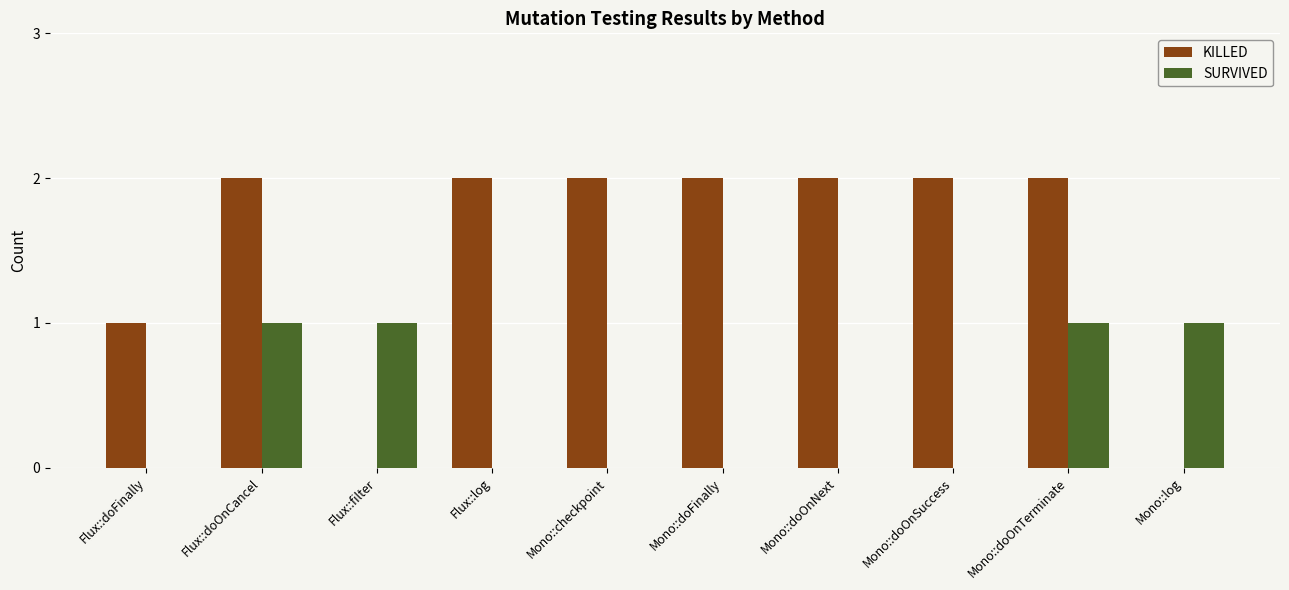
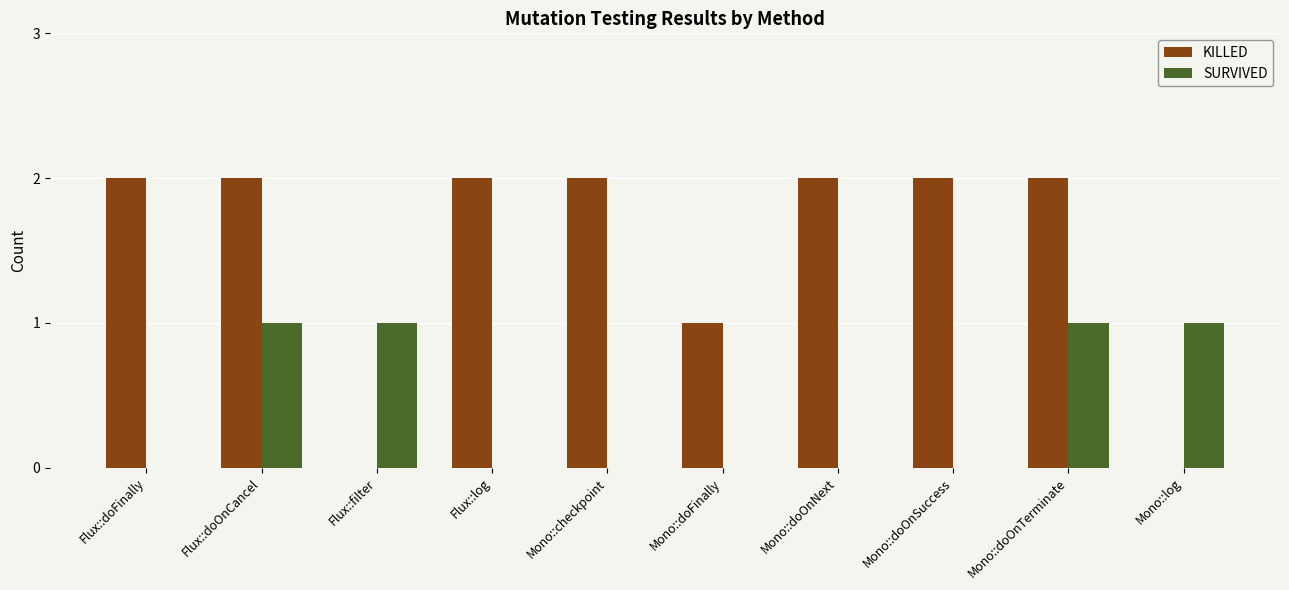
KILLED, Flux::doFinally: 1 -> 2
KILLED, Mono::doFinally: 2 -> 1
